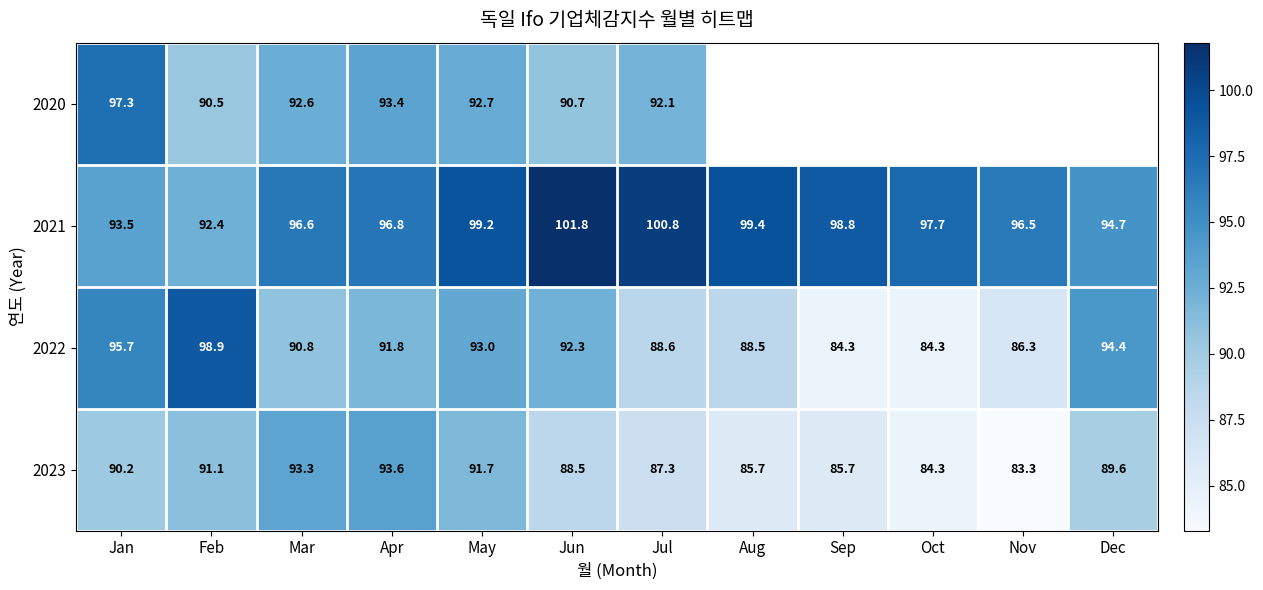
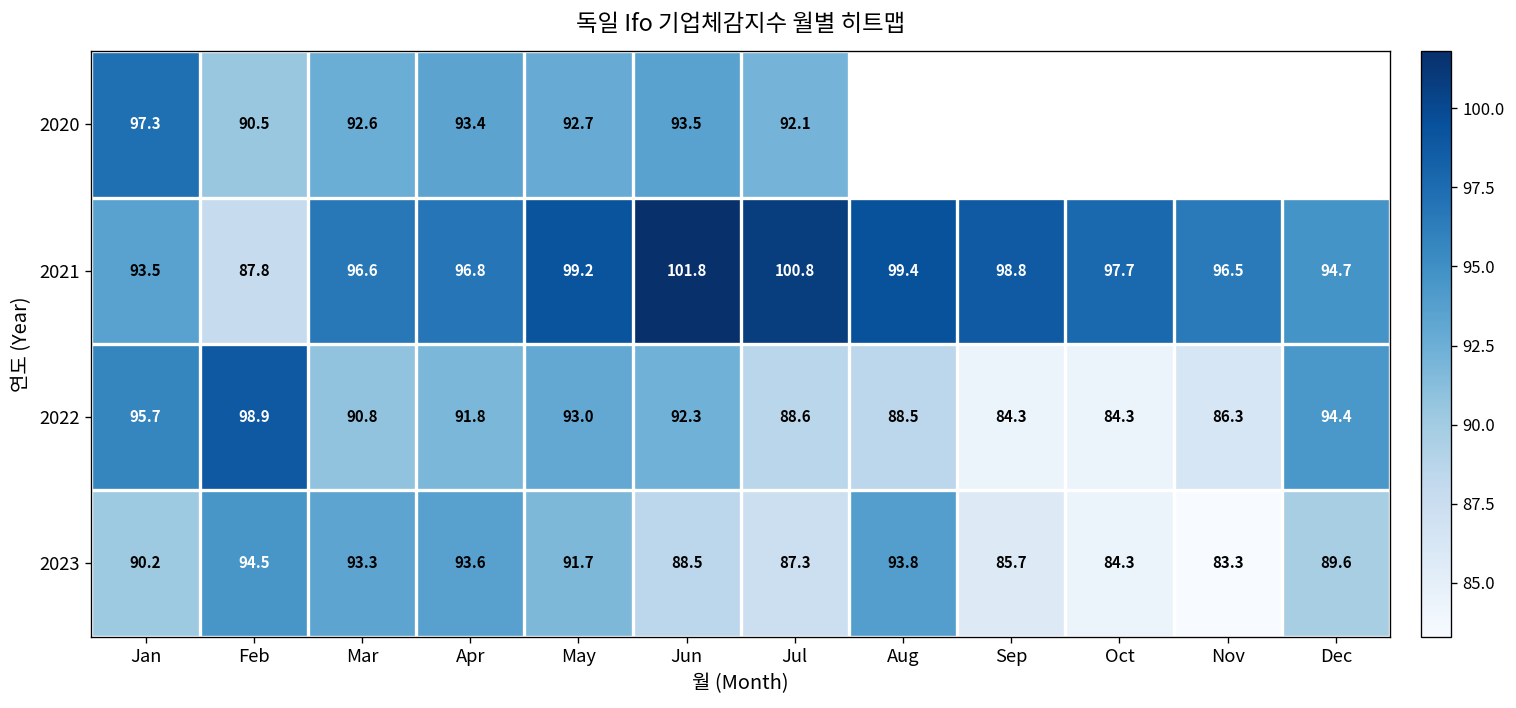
2020, Jun: 90.7 -> 93.5
2021, Feb: 92.4 -> 87.8
2023, Feb: 91.1 -> 94.5
2023, Aug: 85.7 -> 93.8
